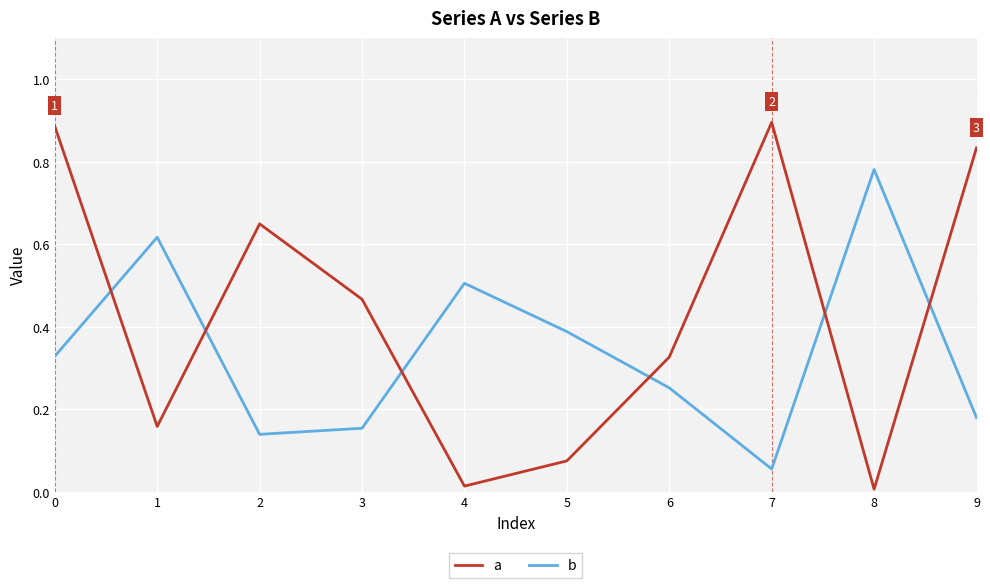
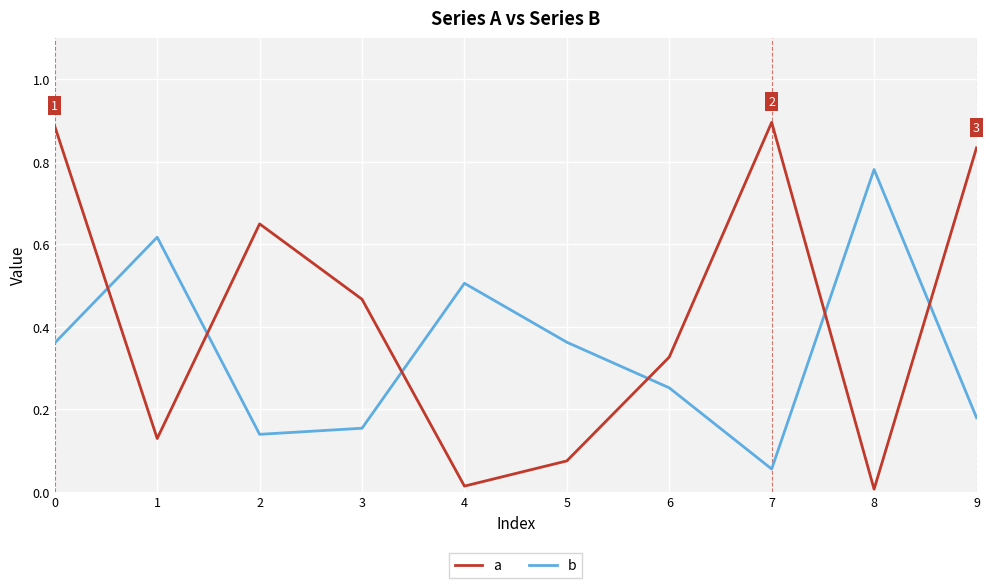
b, 0: 0.33 -> 0.36
a, 1: 0.16 -> 0.13
b, 5: 0.39 -> 0.36
